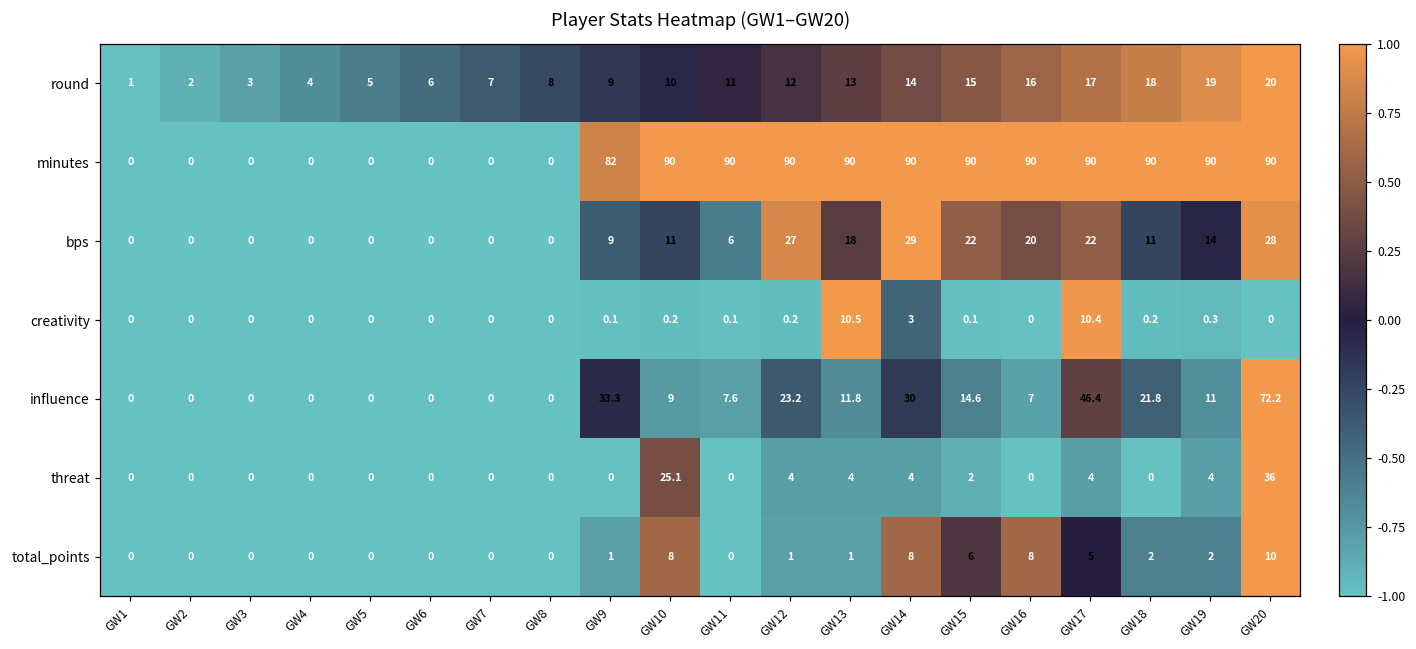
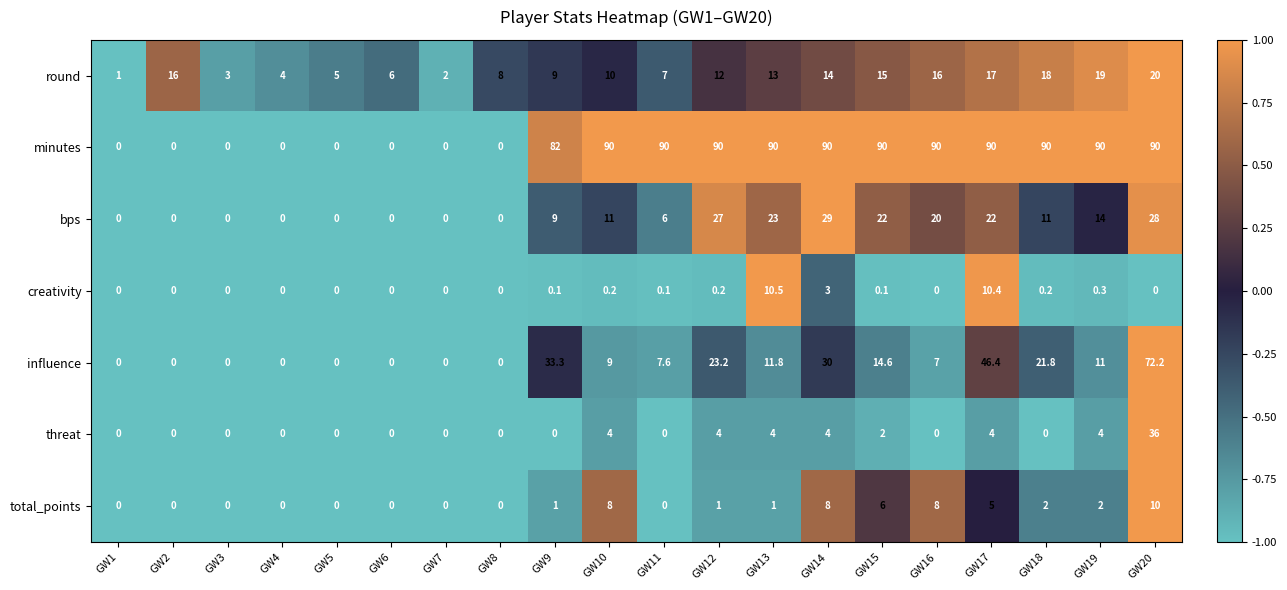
round, GW2: 2 -> 16
round, GW7: 7 -> 2
round, GW11: 11 -> 7
bps, GW13: 18 -> 23
threat, GW10: 25.1 -> 4
